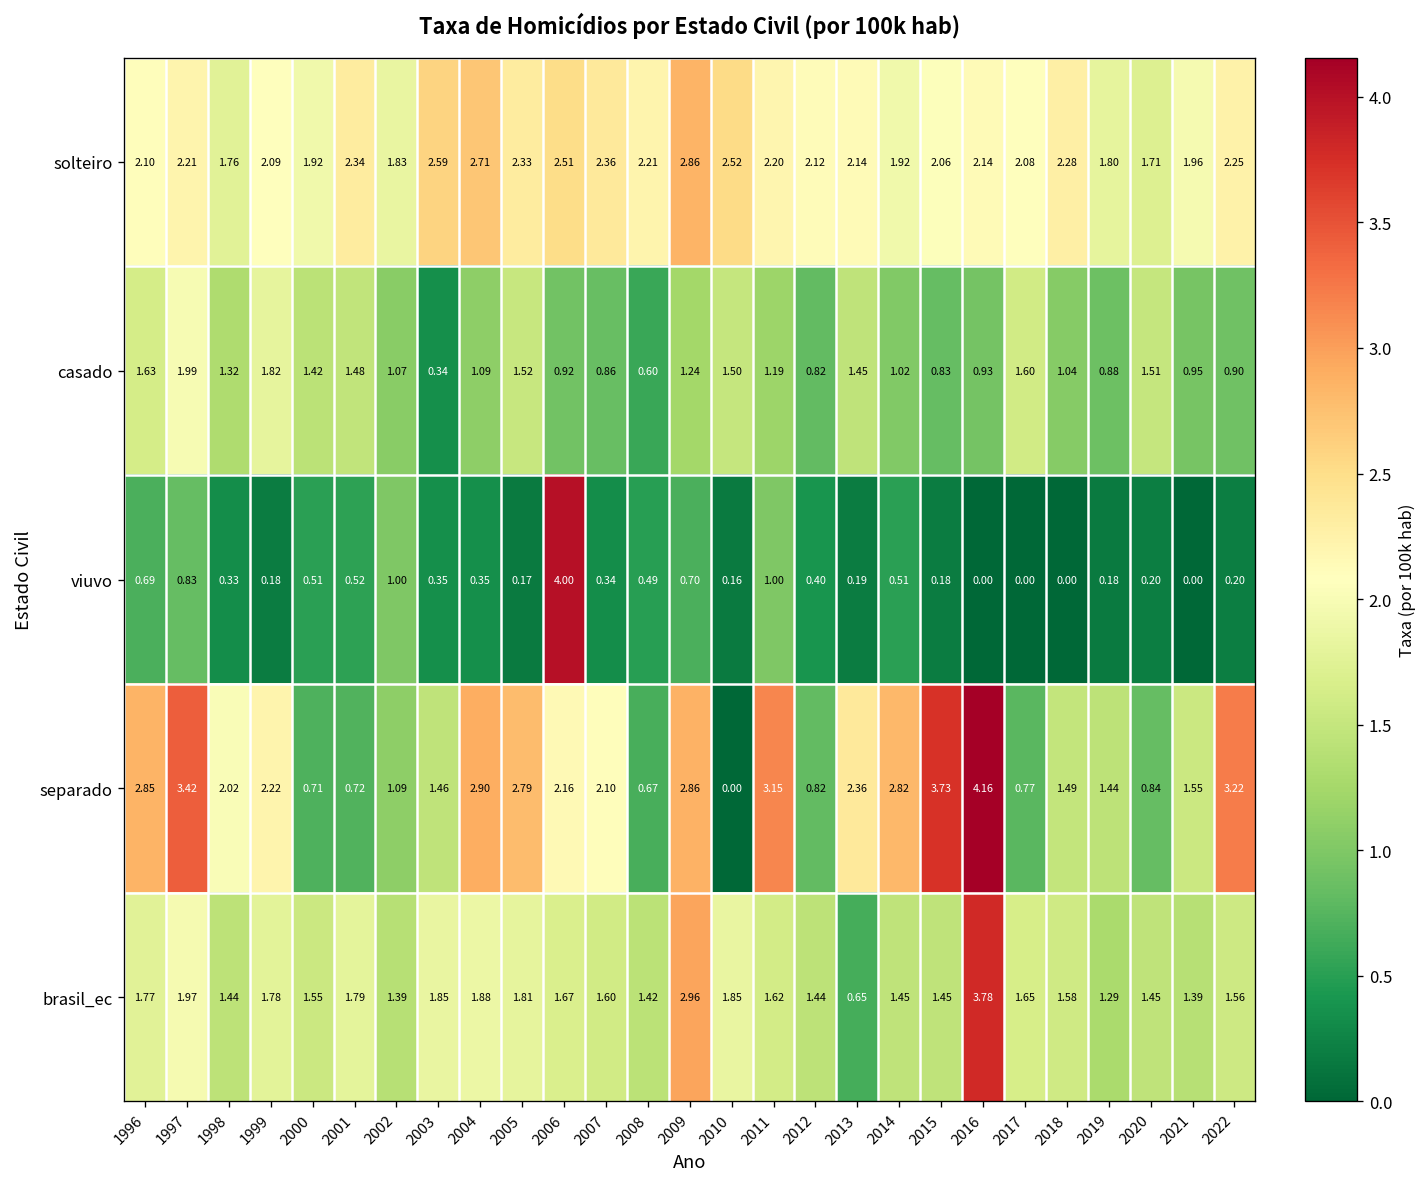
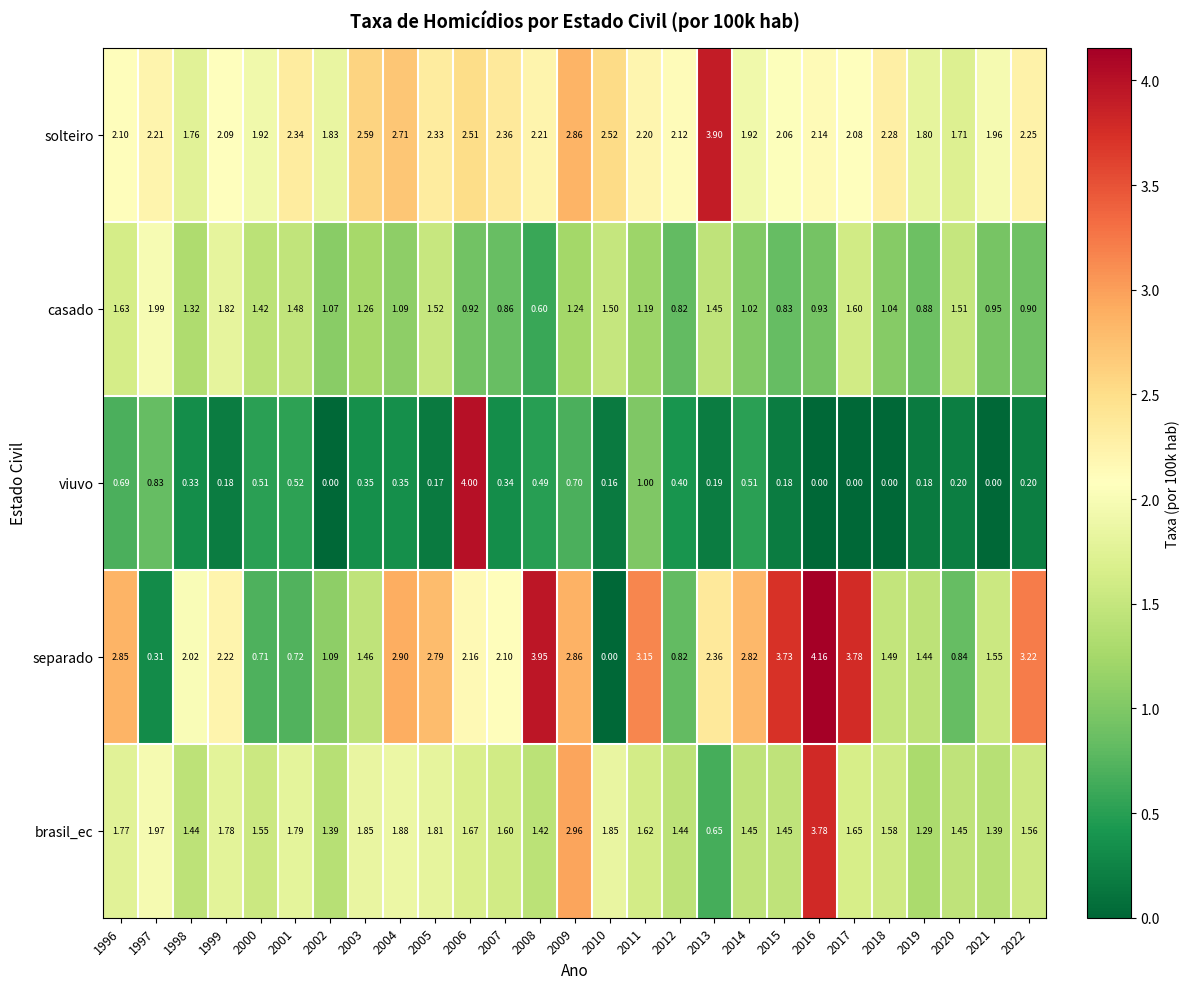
solteiro, 2013: 2.14 -> 3.90
casado, 2003: 0.34 -> 1.26
viuvo, 2002: 1.00 -> 0.00
separado, 1997: 3.42 -> 0.31
separado, 2008: 0.67 -> 3.95
separado, 2017: 0.77 -> 3.78
